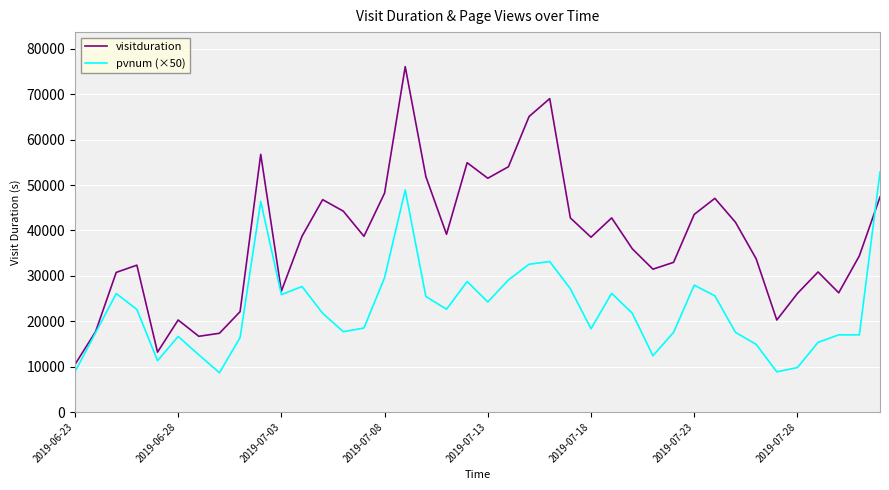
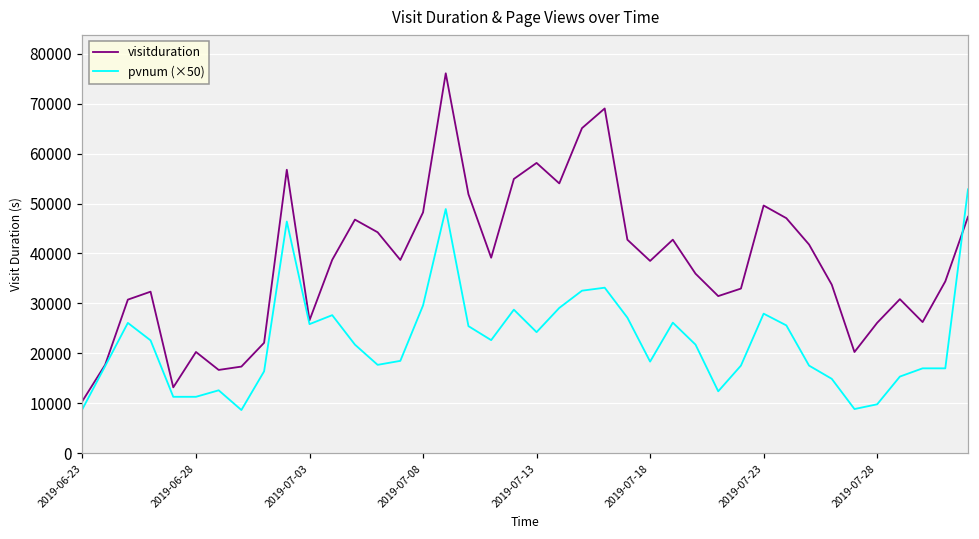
pvnum (×50), 2019-06-28: 17000 -> 11000
visitduration, 2019-07-13: 51000 -> 58000
visitduration, 2019-07-23: 44000 -> 50000
